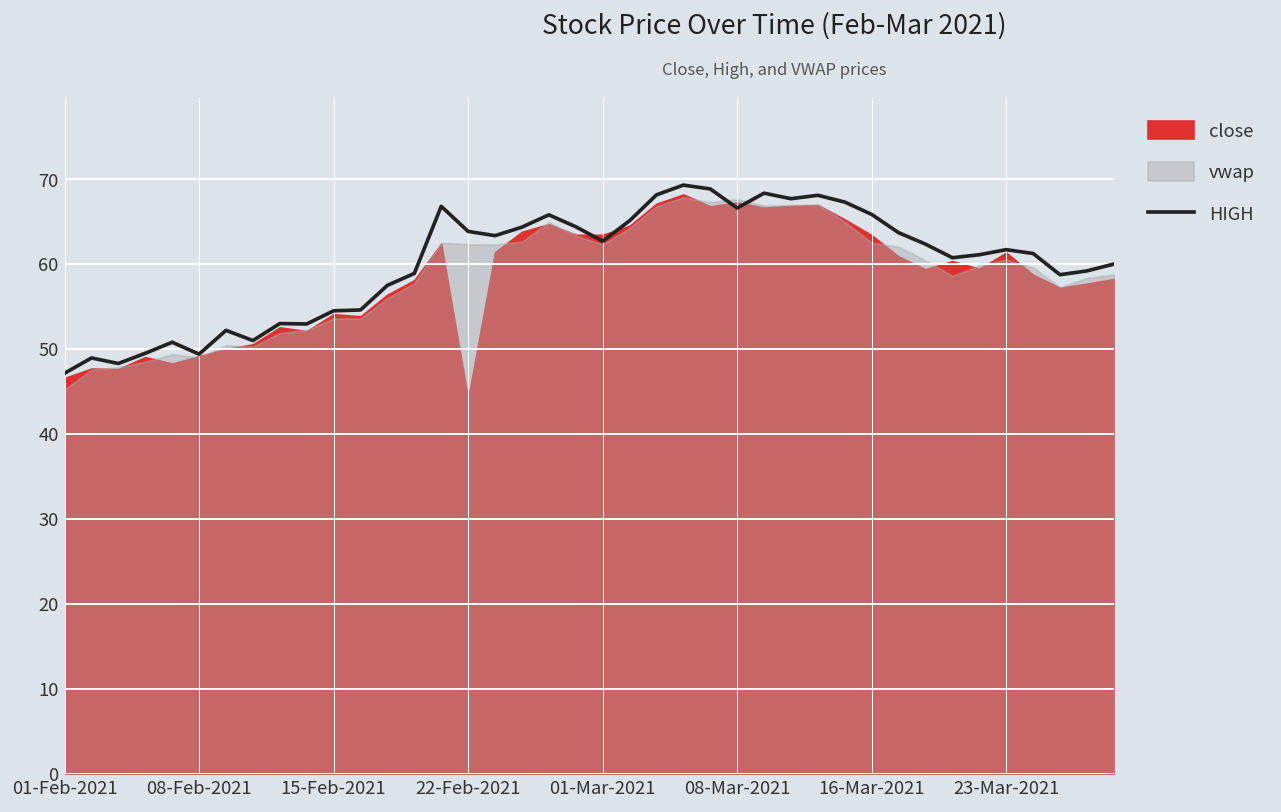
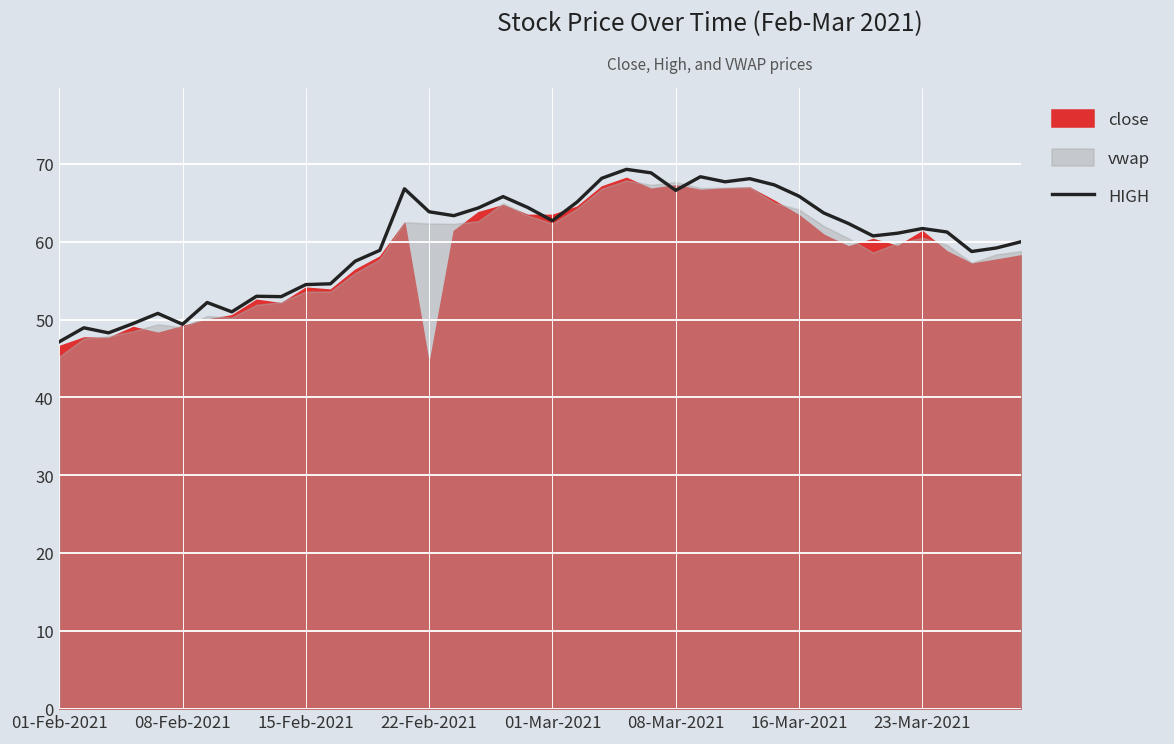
vwap, 16-Mar-2021: 63 -> 64
